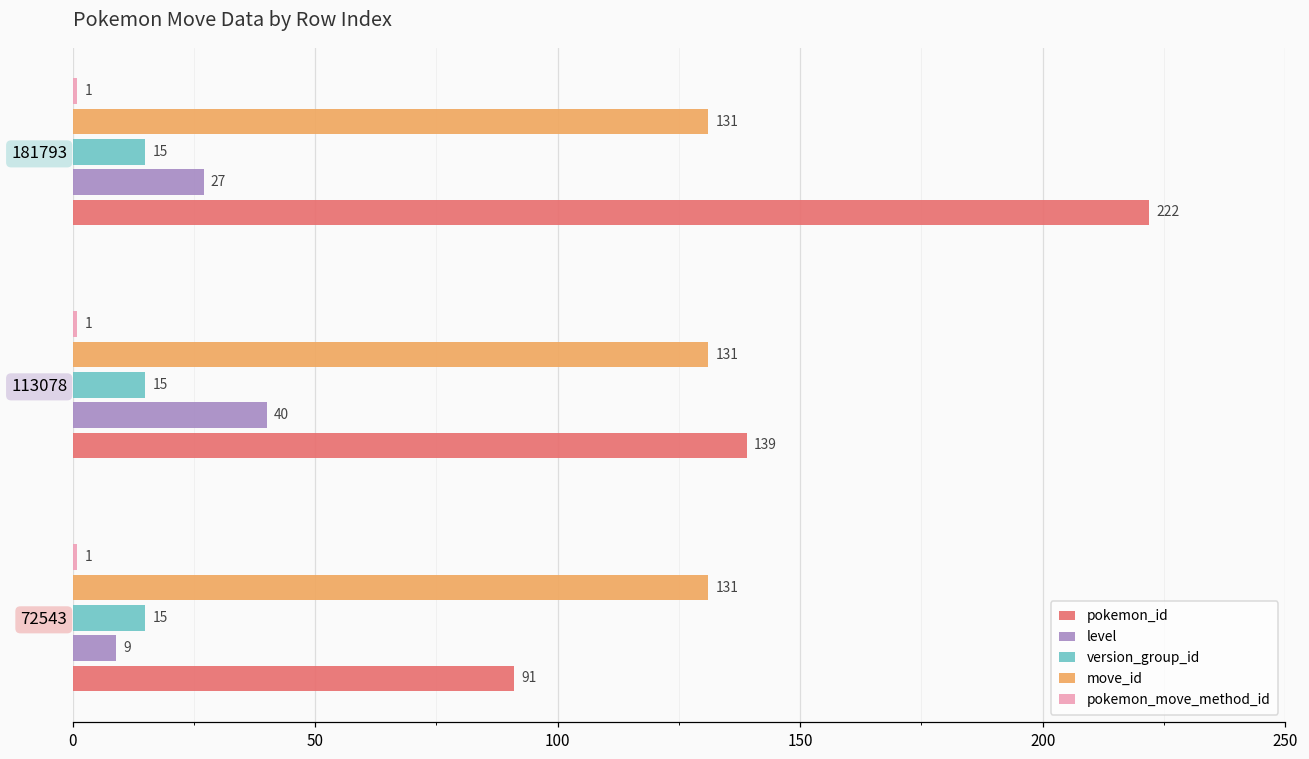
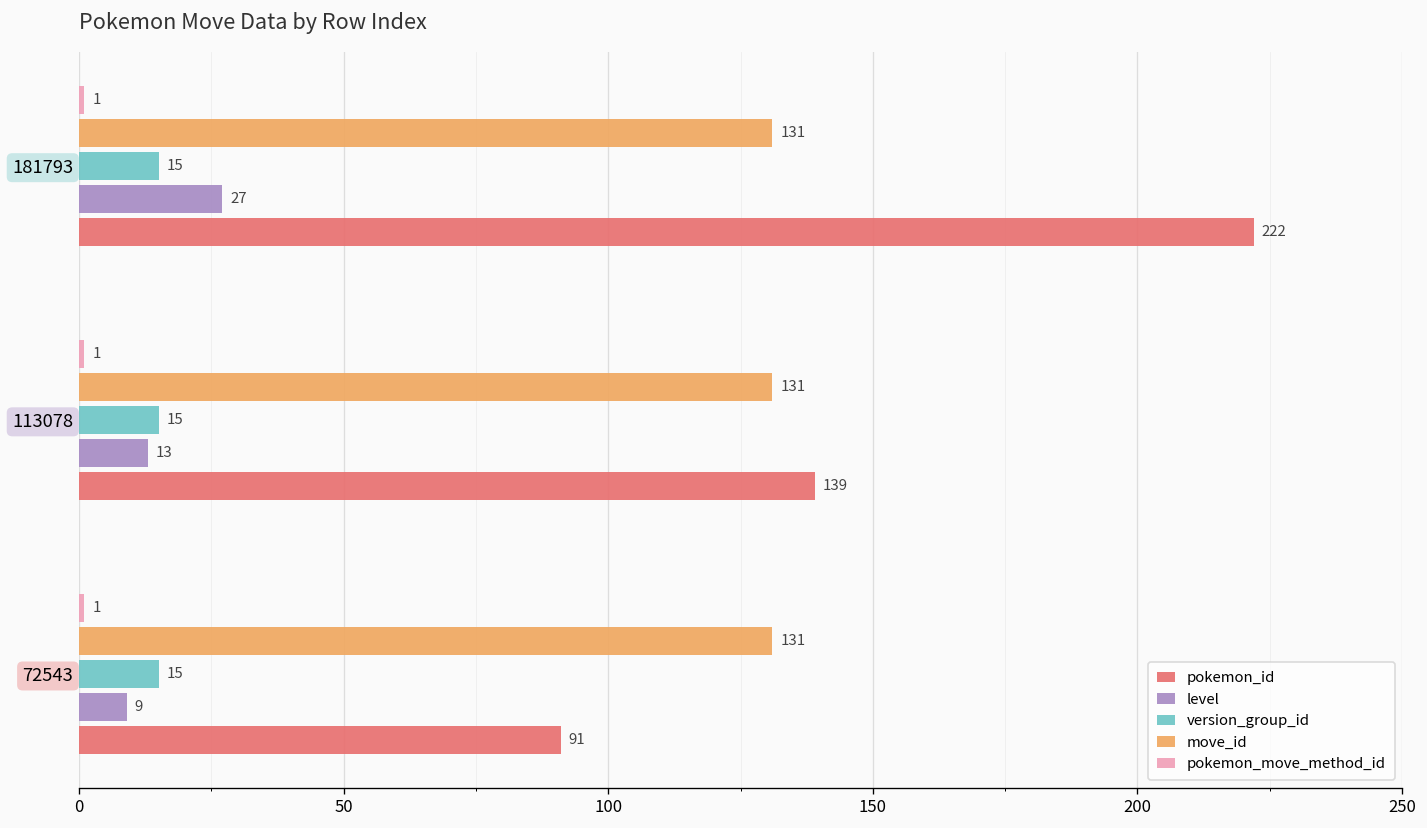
level, 113078: 40 -> 13
